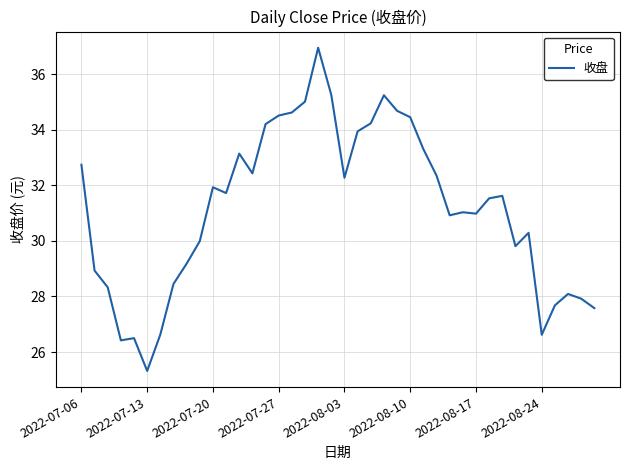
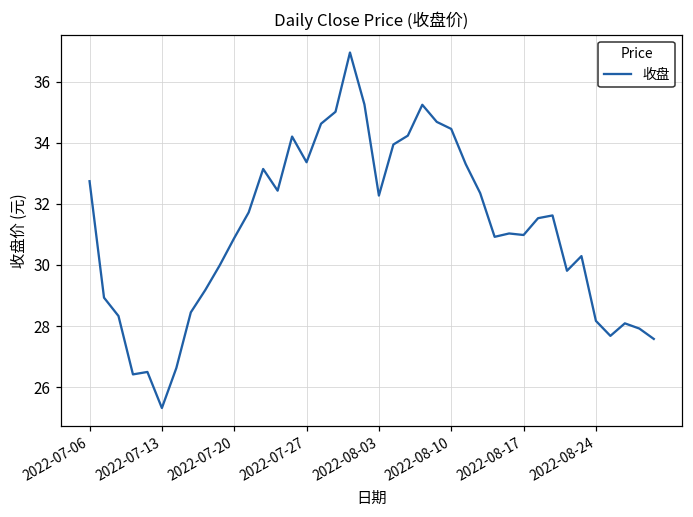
2022-07-20: 31.9 -> 30.9
2022-07-27: 34.5 -> 33.4
2022-08-24: 26.6 -> 28.2
